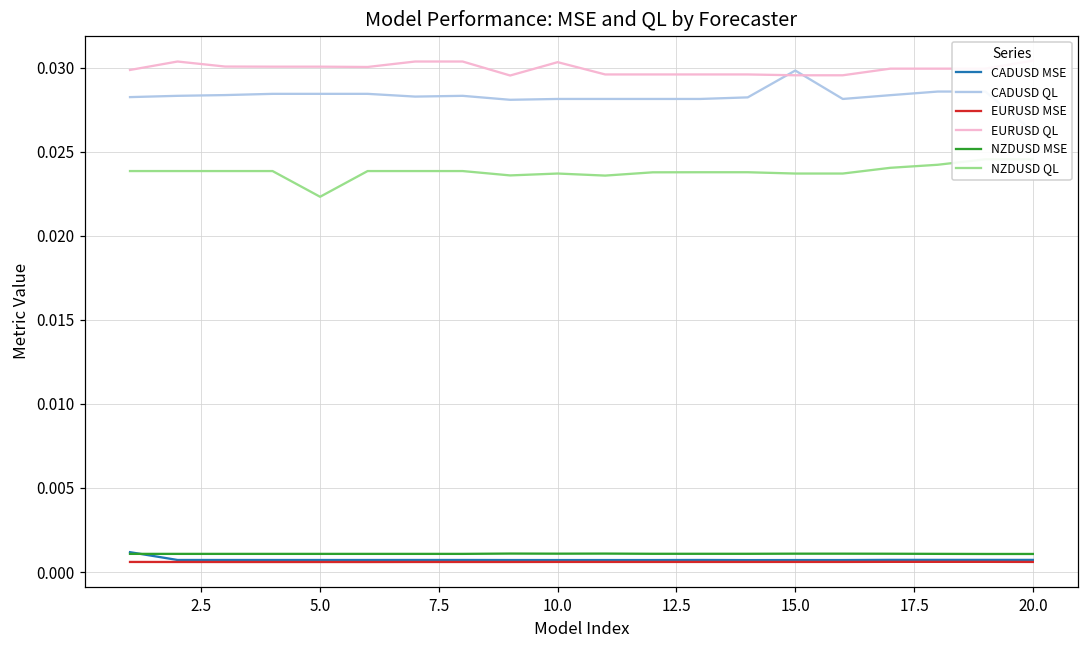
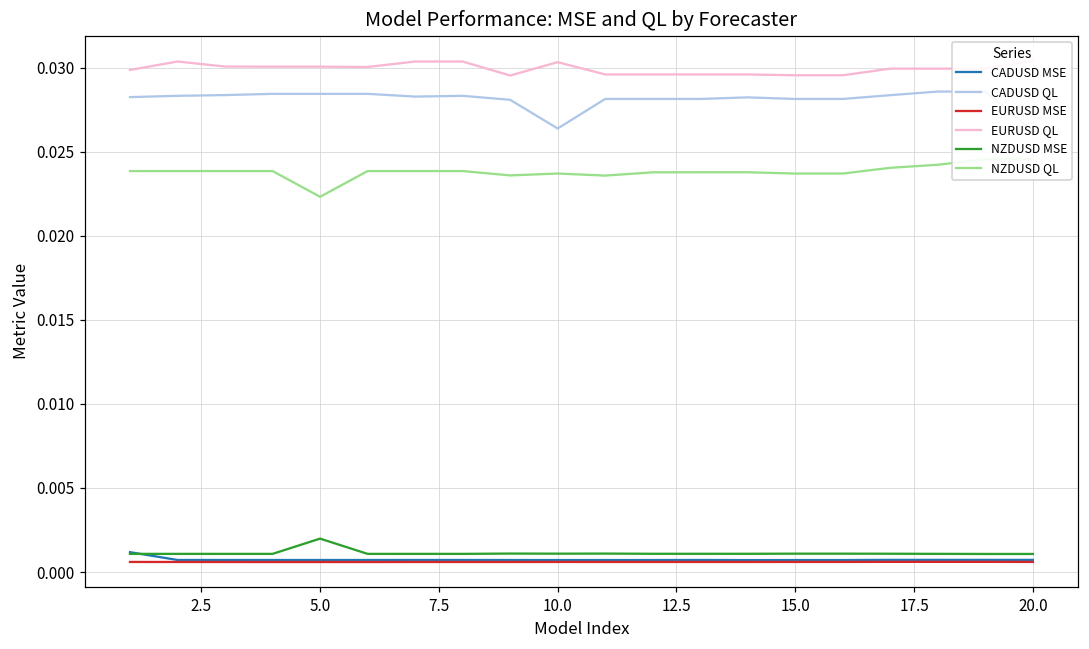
NZDUSD MSE, 5.0: 0.0011 -> 0.0020
CADUSD QL, 10.0: 0.0281 -> 0.0264
CADUSD QL, 15.0: 0.0298 -> 0.0281
